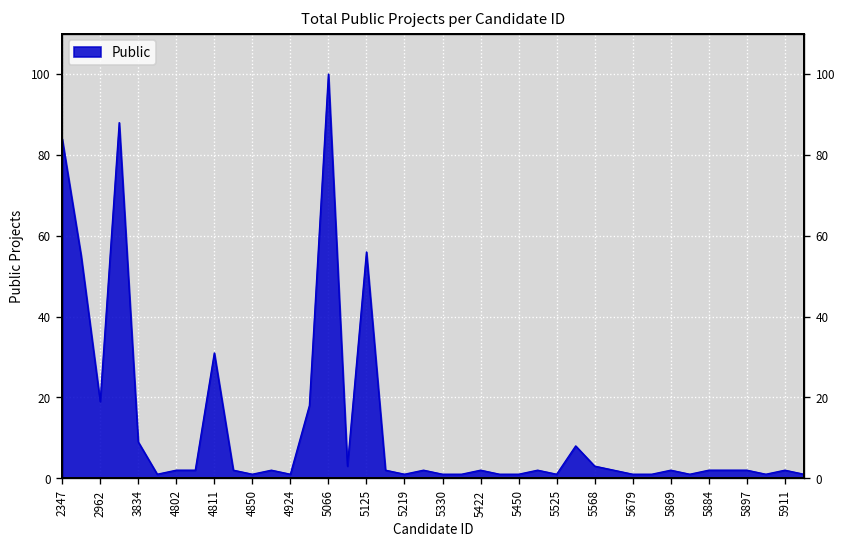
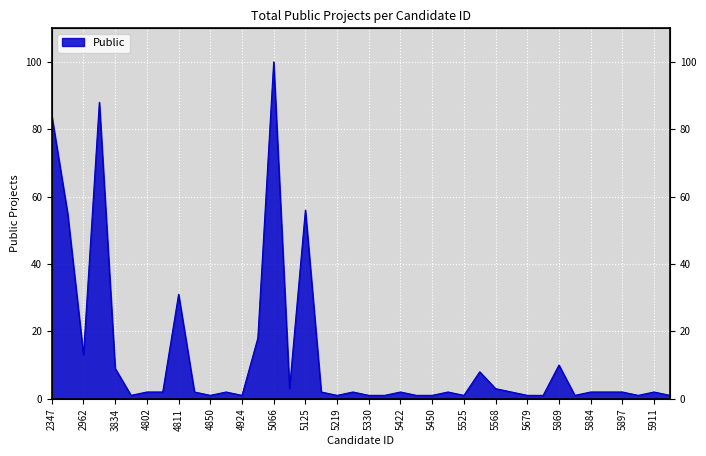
2962: 19 -> 13
5869: 2 -> 10
